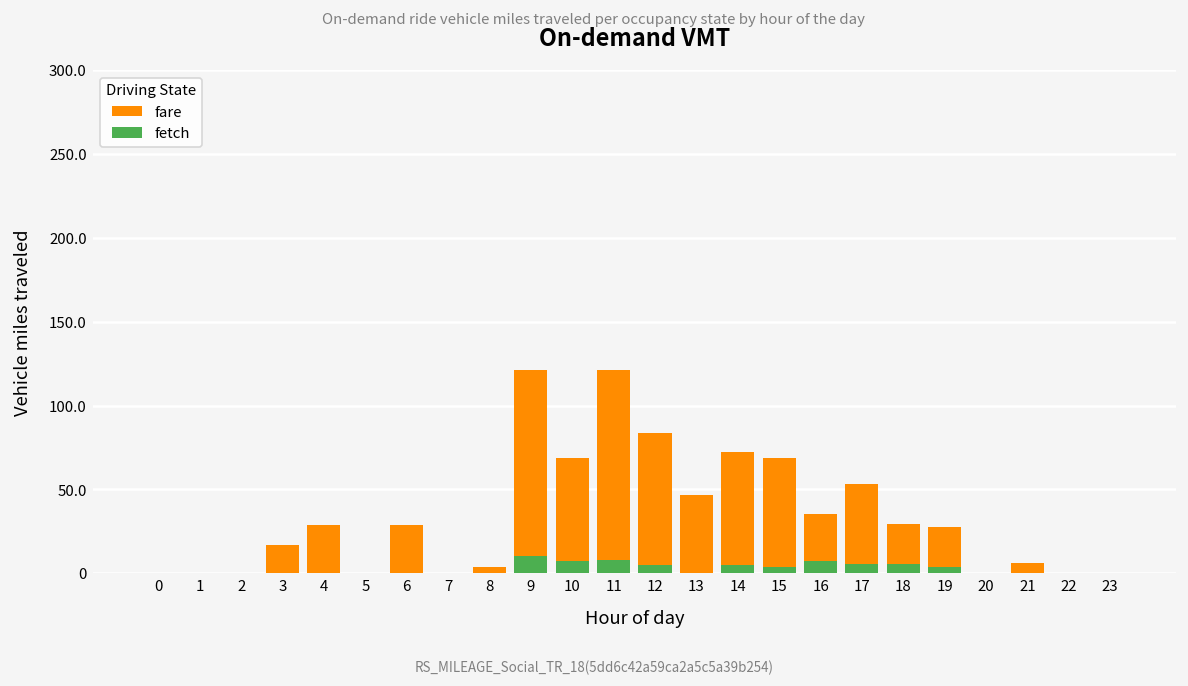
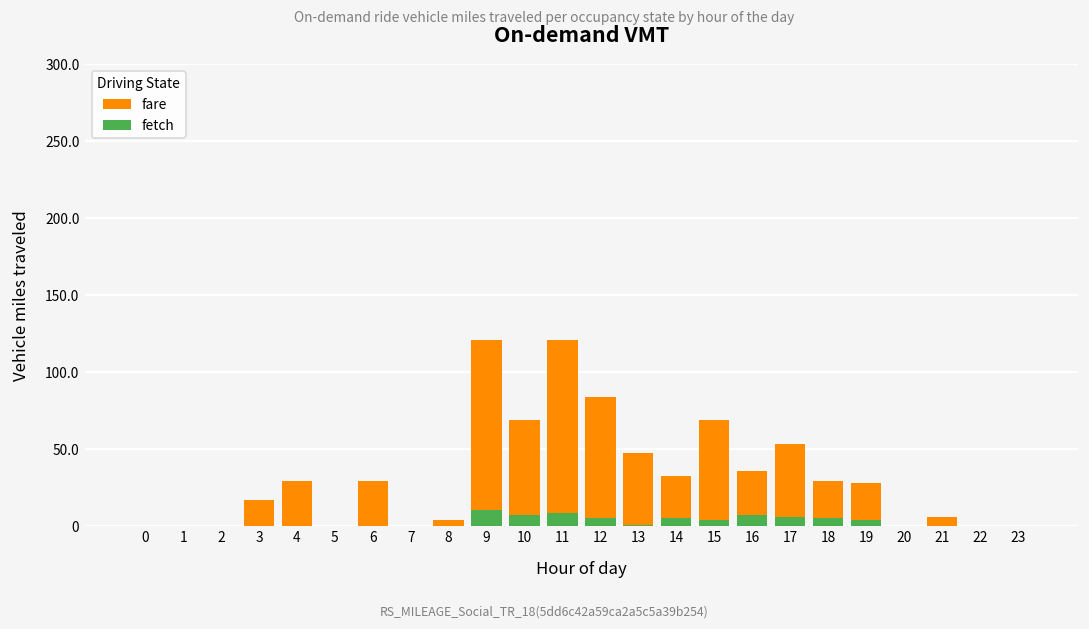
fare, 14: 72 -> 32
